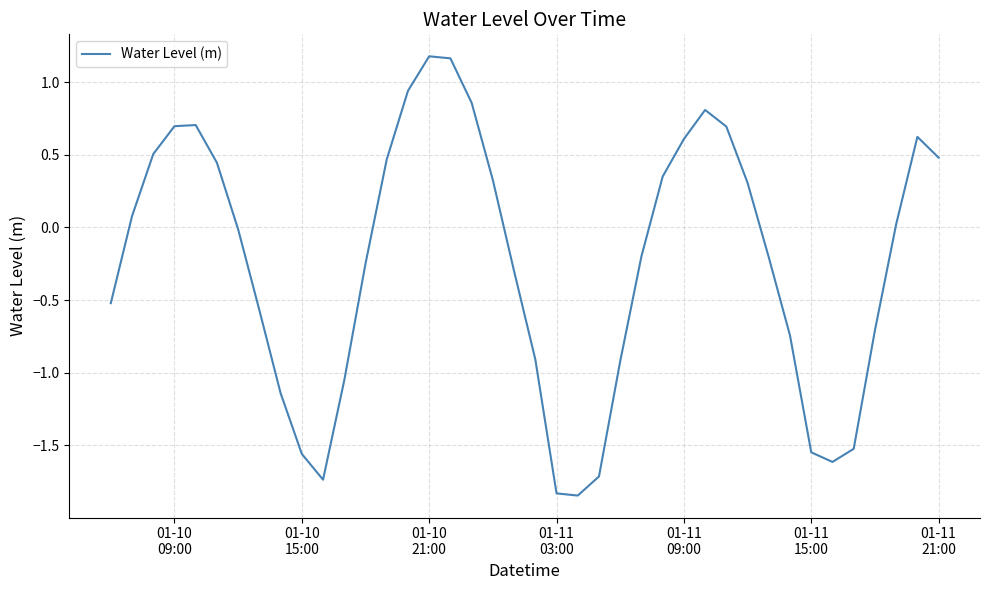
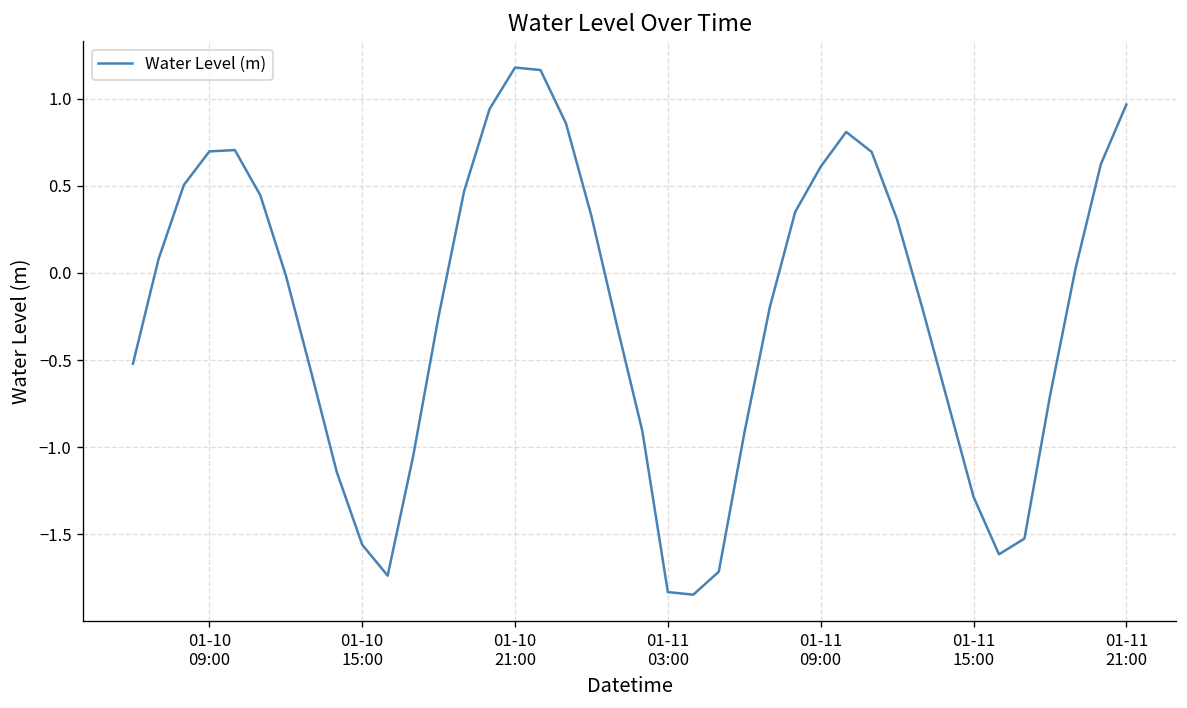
01-11 15:00: -1.55 -> -1.28
01-11 21:00: 0.48 -> 0.97
